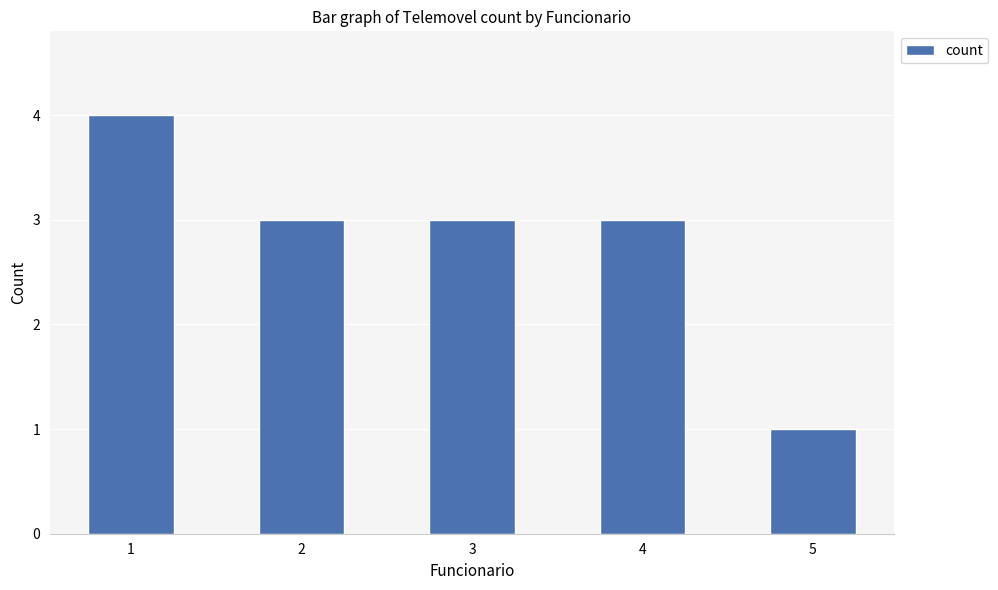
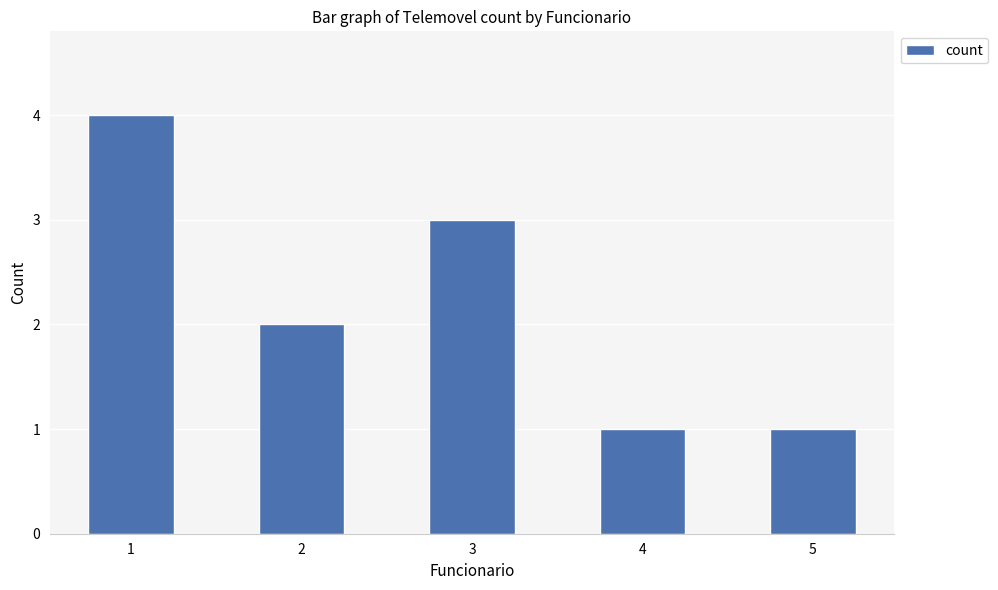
2: 3 -> 2
4: 3 -> 1
